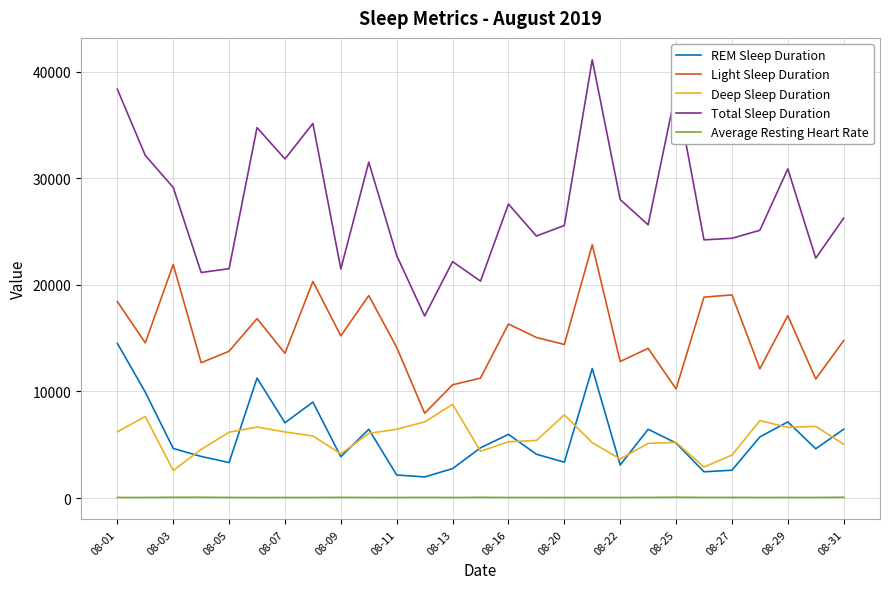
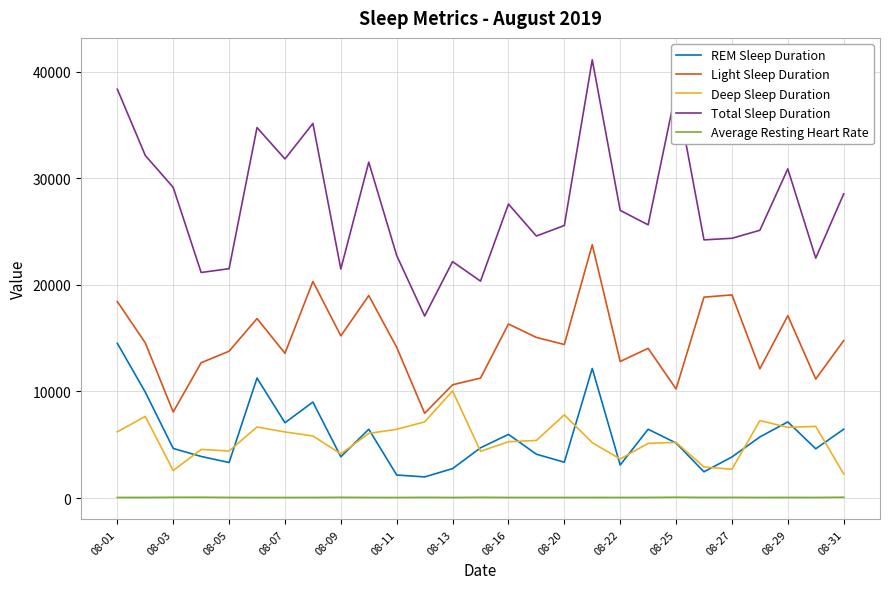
Light Sleep Duration, 08-03: 21900 -> 8100
Deep Sleep Duration, 08-05: 6200 -> 4400
Deep Sleep Duration, 08-13: 8800 -> 10000
Total Sleep Duration, 08-22: 28000 -> 27000
REM Sleep Duration, 08-27: 2600 -> 3900
Deep Sleep Duration, 08-27: 4000 -> 2700
Deep Sleep Duration, 08-31: 5000 -> 2300
Total Sleep Duration, 08-31: 26300 -> 28500
